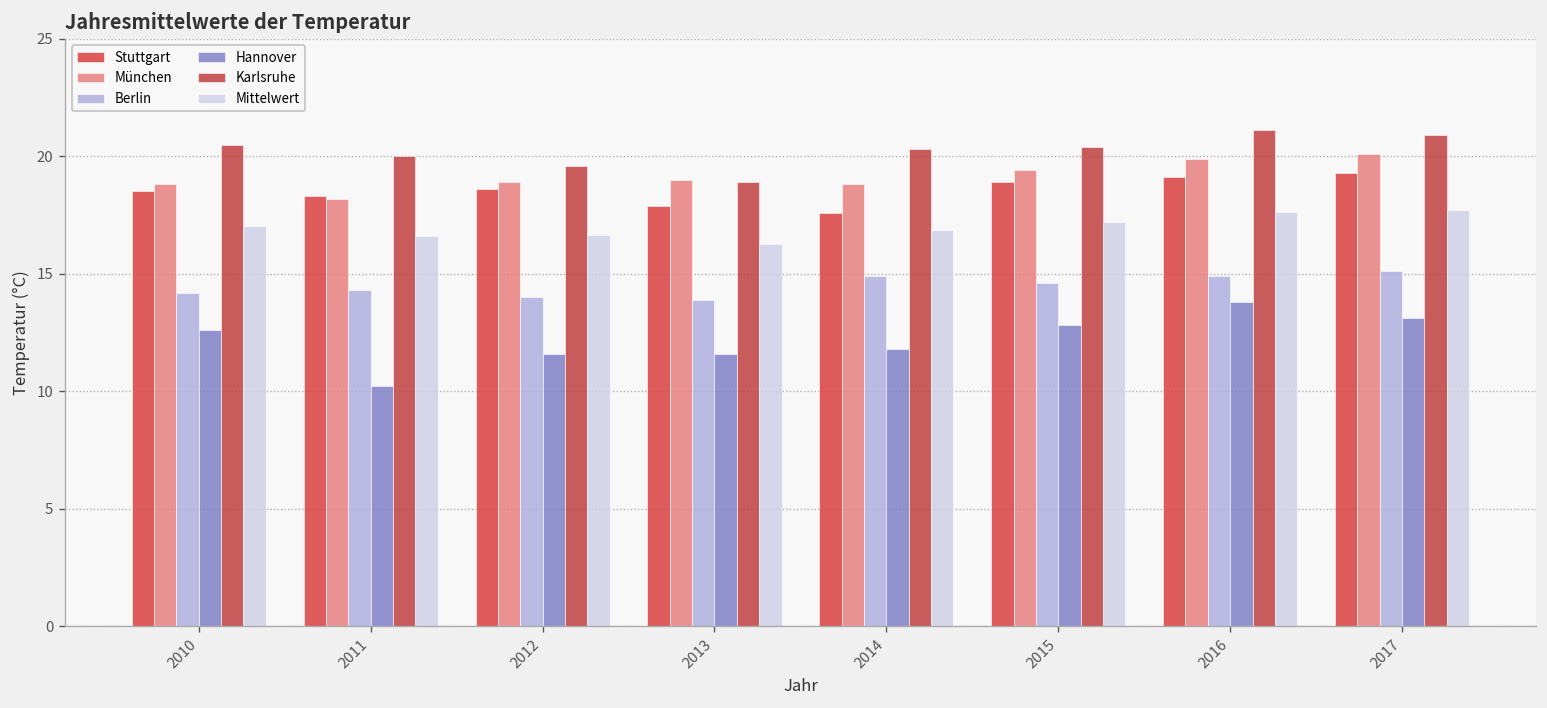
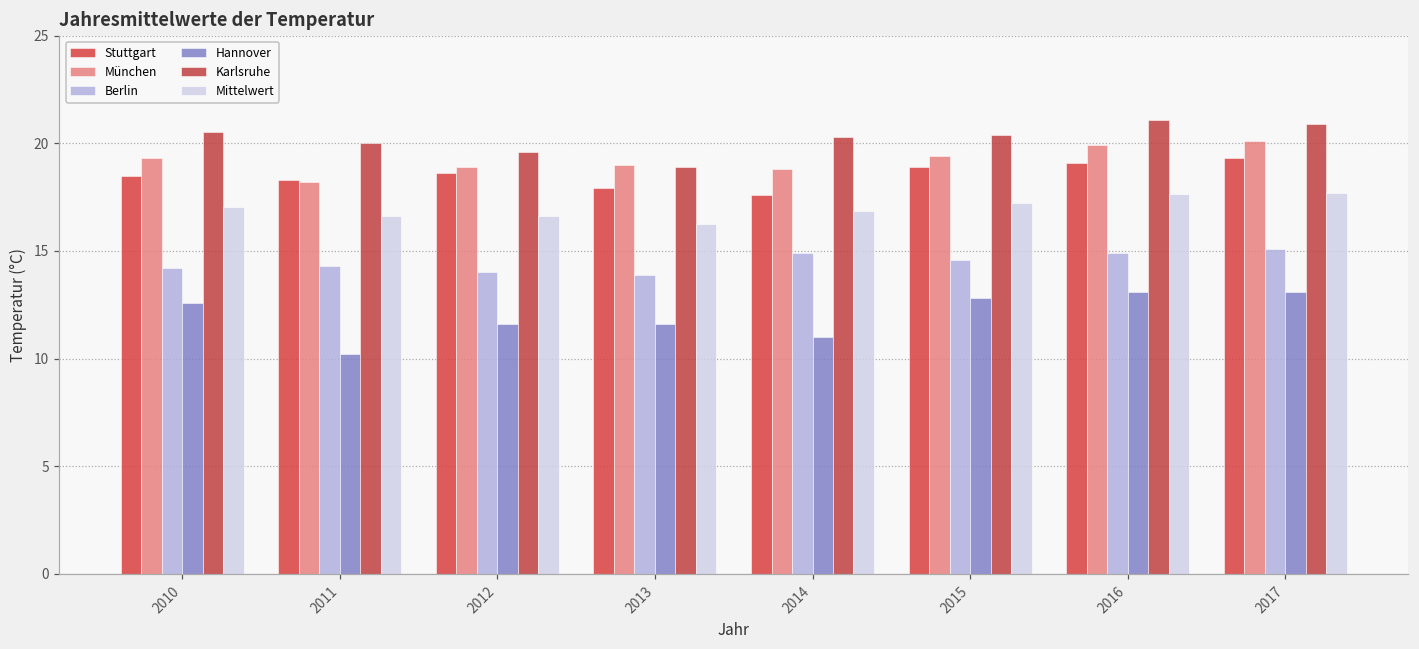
München, 2010: 18.8 -> 19.3
Hannover, 2014: 11.8 -> 11.0
Hannover, 2016: 13.8 -> 13.1
